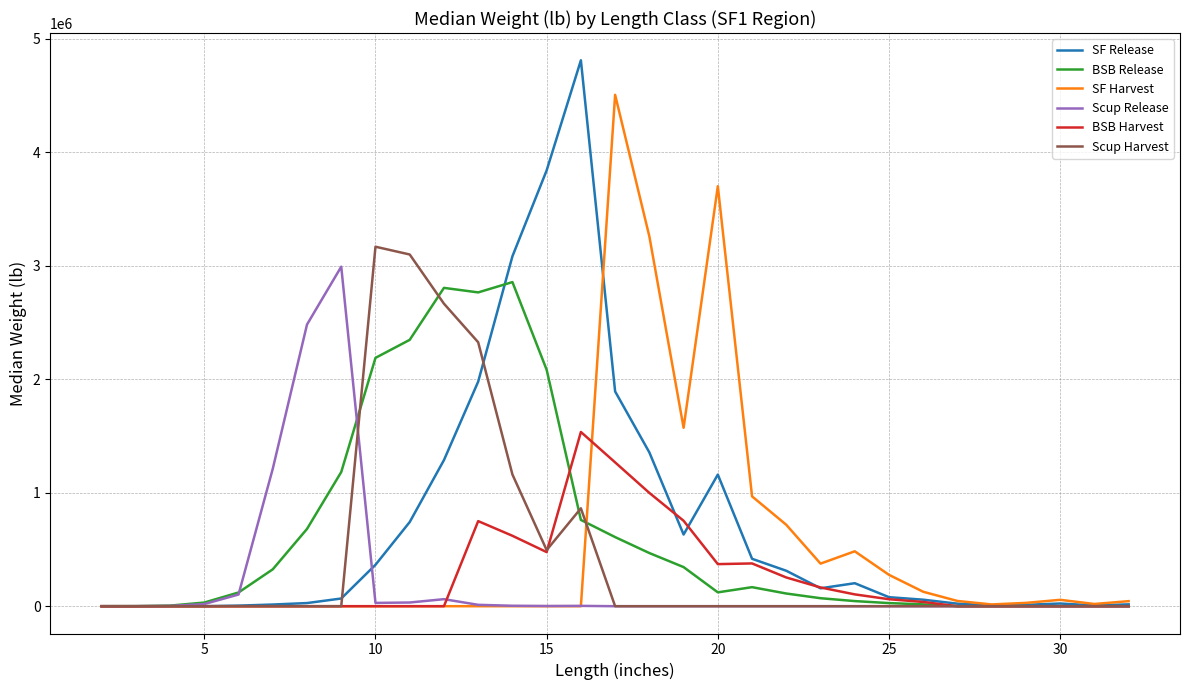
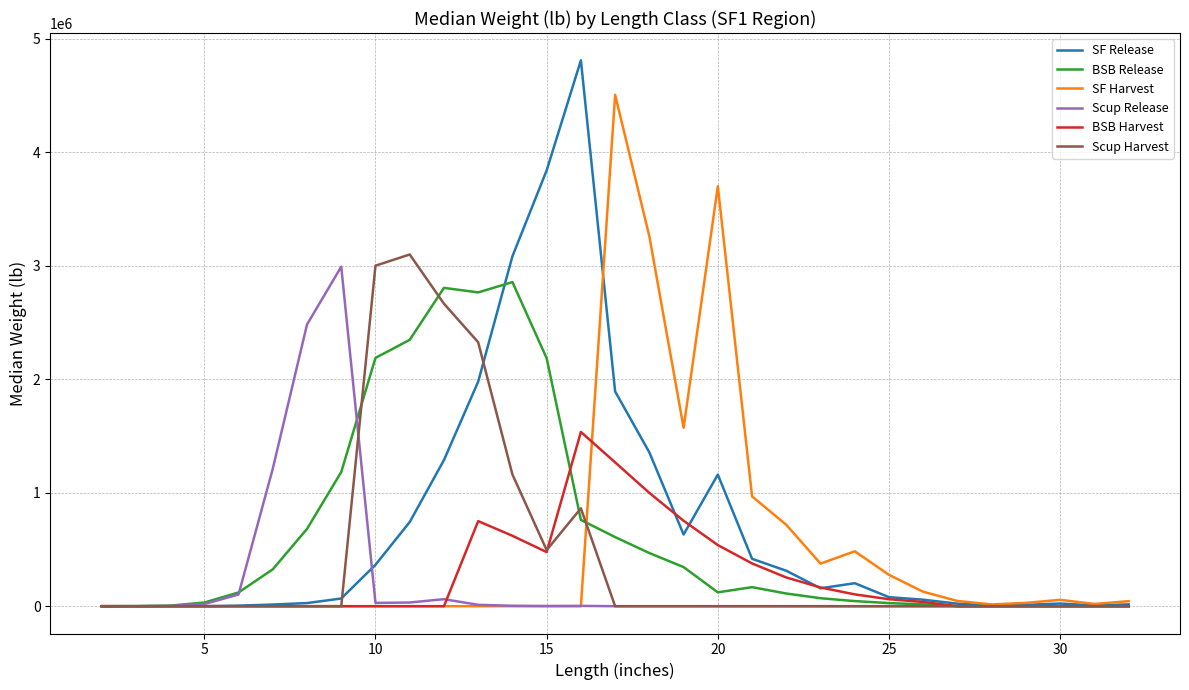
Scup Harvest, 10: 3170000 -> 3000000
BSB Release, 15: 2080000 -> 2190000
BSB Harvest, 20: 370000 -> 540000
